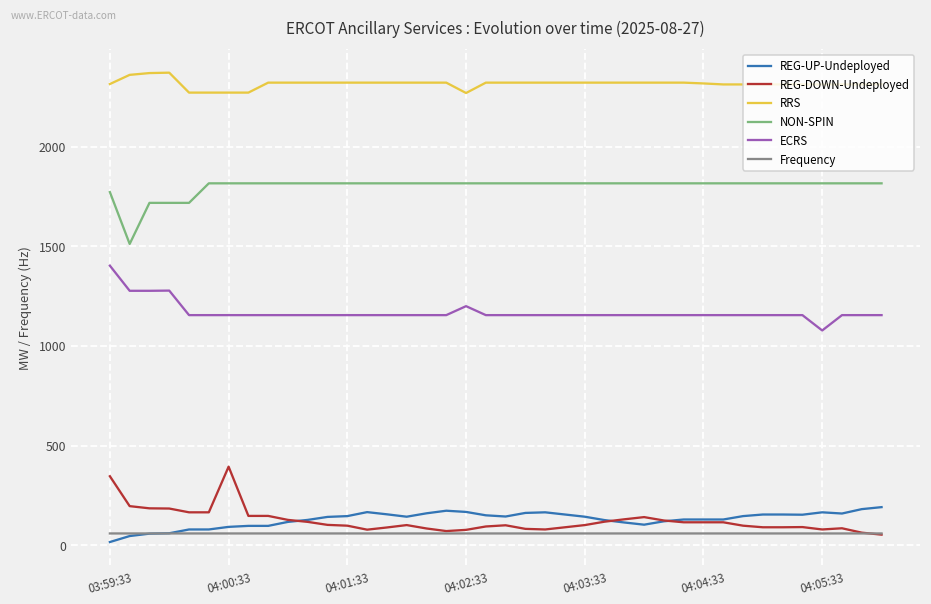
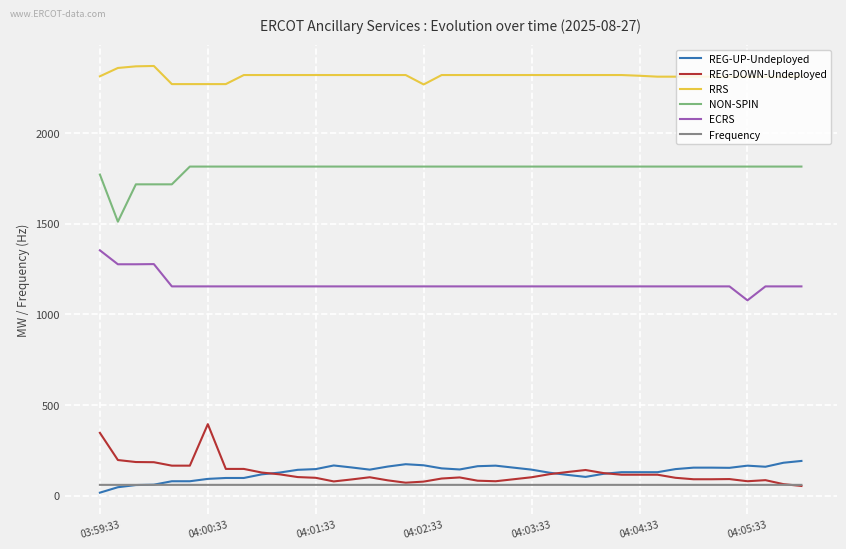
ECRS, 03:59:33: 1400 -> 1350
ECRS, 04:02:33: 1200 -> 1160
